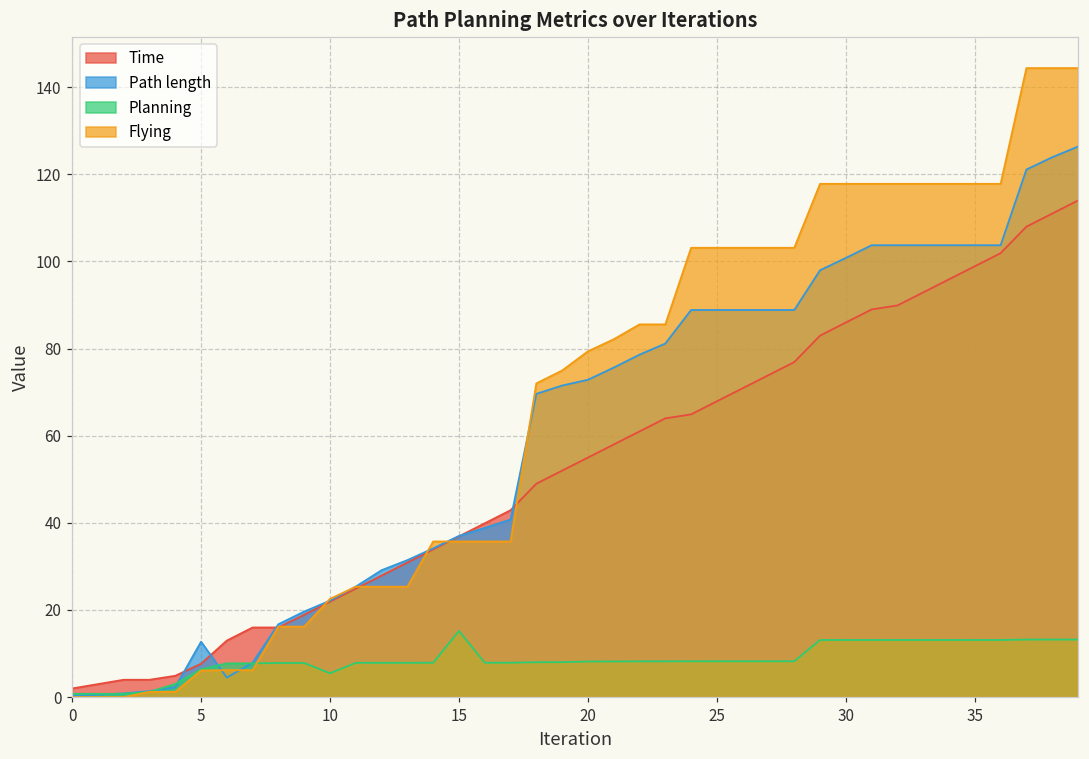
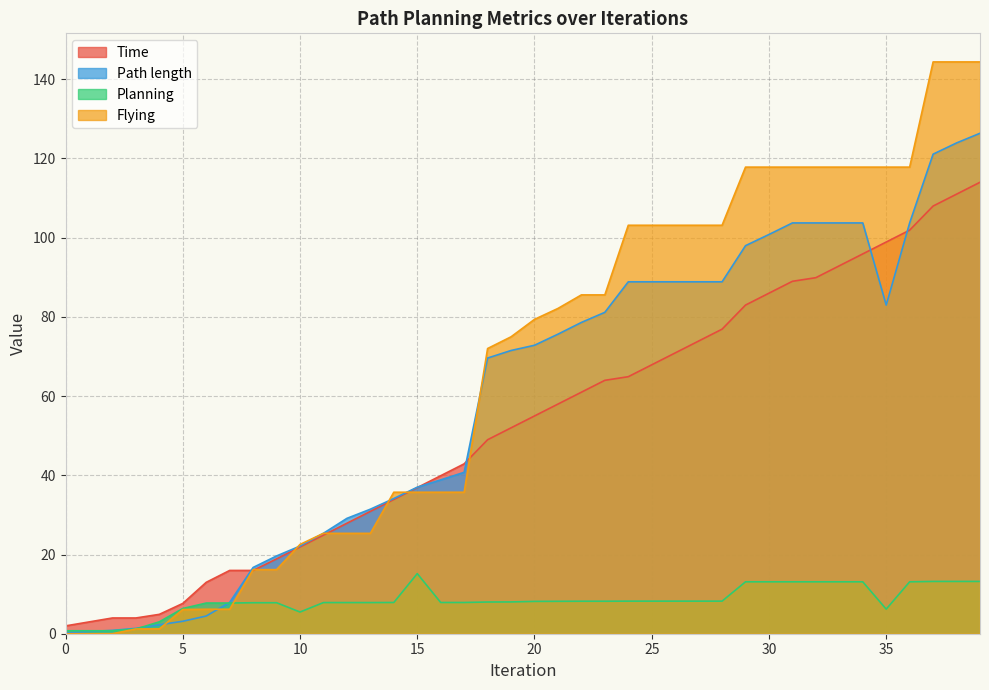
Path length, 5: 13 -> 3
Path length, 35: 104 -> 83
Planning, 35: 13 -> 6
